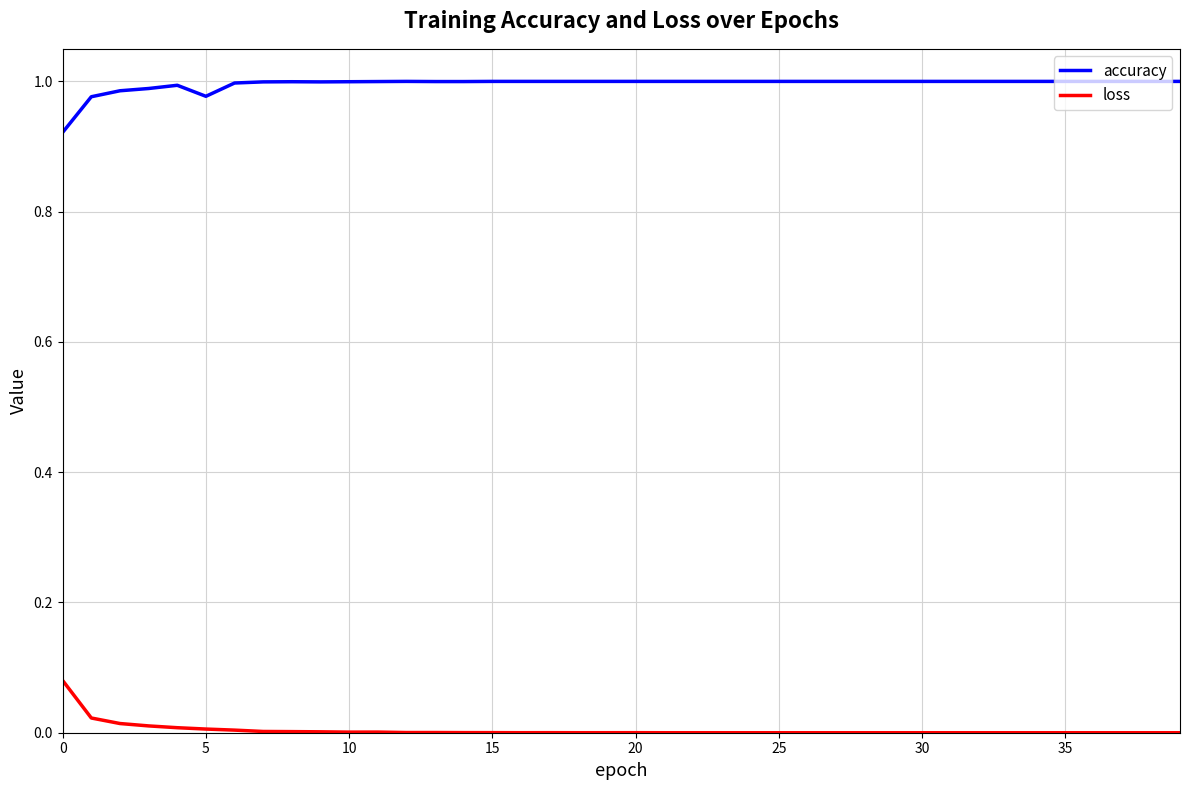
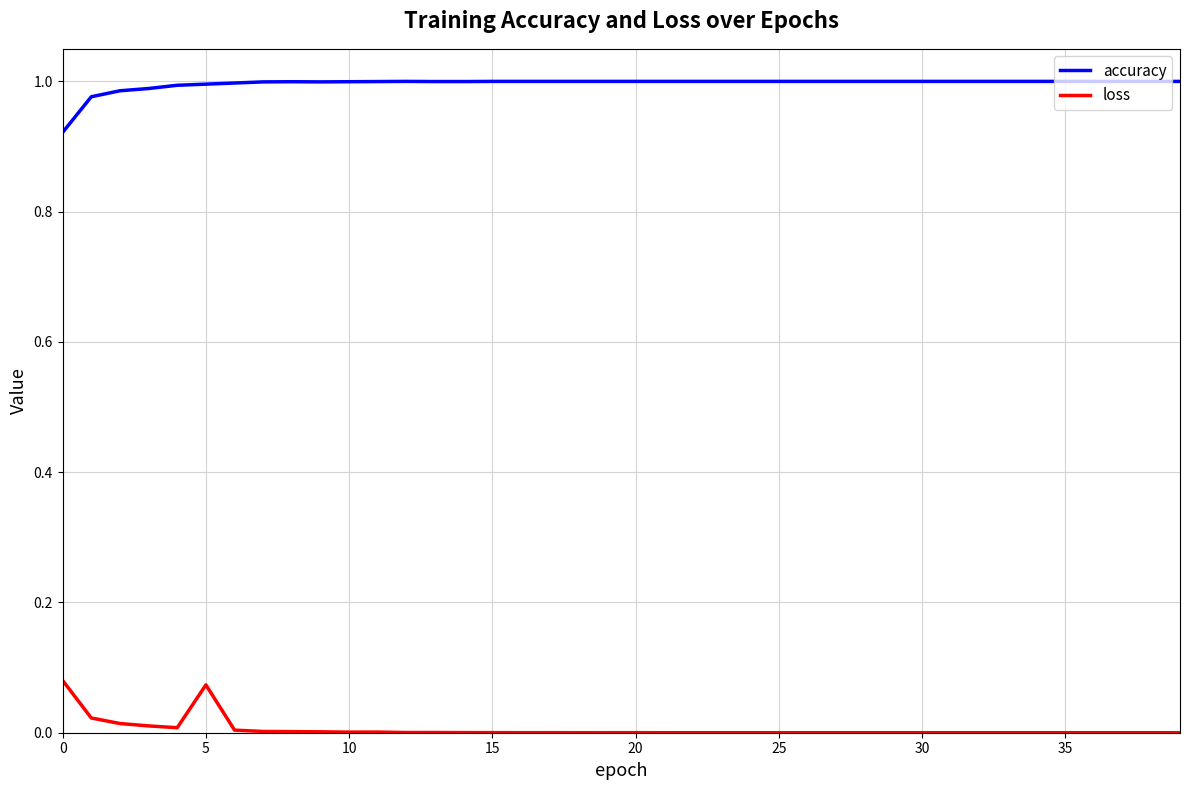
accuracy, 5: 0.98 -> 1.00
loss, 5: 0.01 -> 0.07
